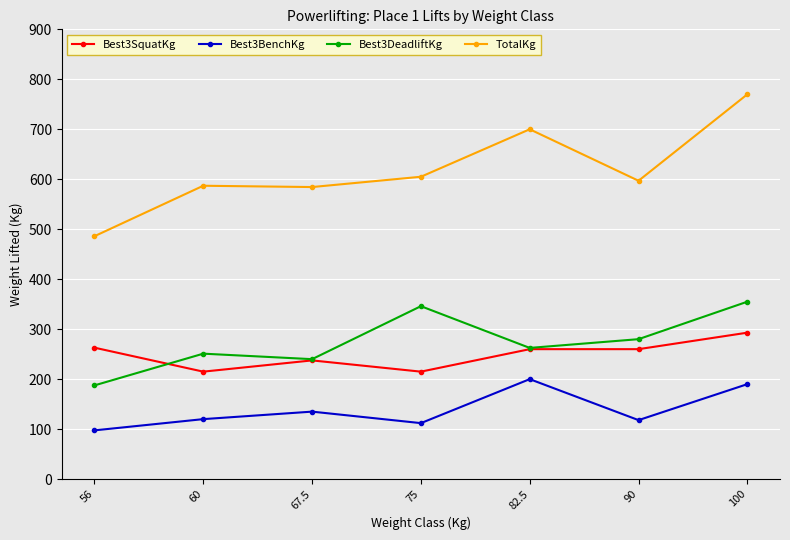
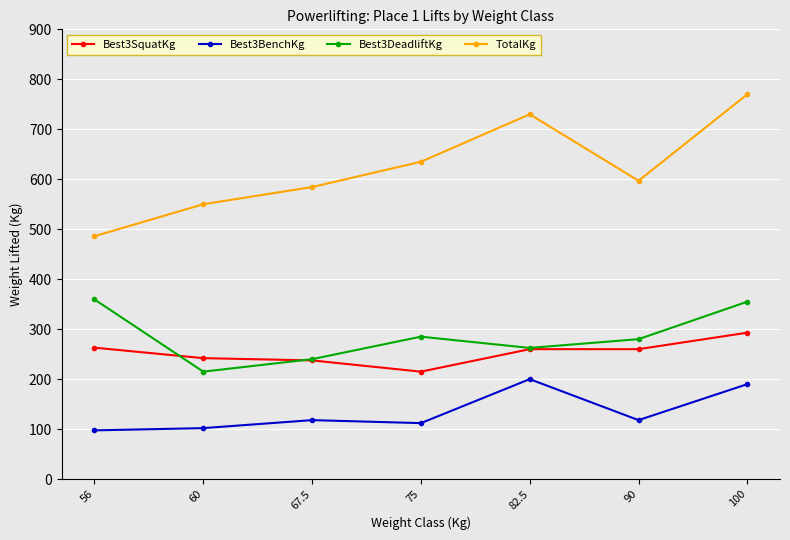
Best3DeadliftKg, 56: 190 -> 360
Best3SquatKg, 60: 220 -> 240
Best3BenchKg, 60: 120 -> 100
Best3DeadliftKg, 60: 250 -> 220
TotalKg, 60: 590 -> 550
Best3BenchKg, 67.5: 140 -> 120
Best3DeadliftKg, 75: 350 -> 290
TotalKg, 75: 610 -> 640
TotalKg, 82.5: 700 -> 730
